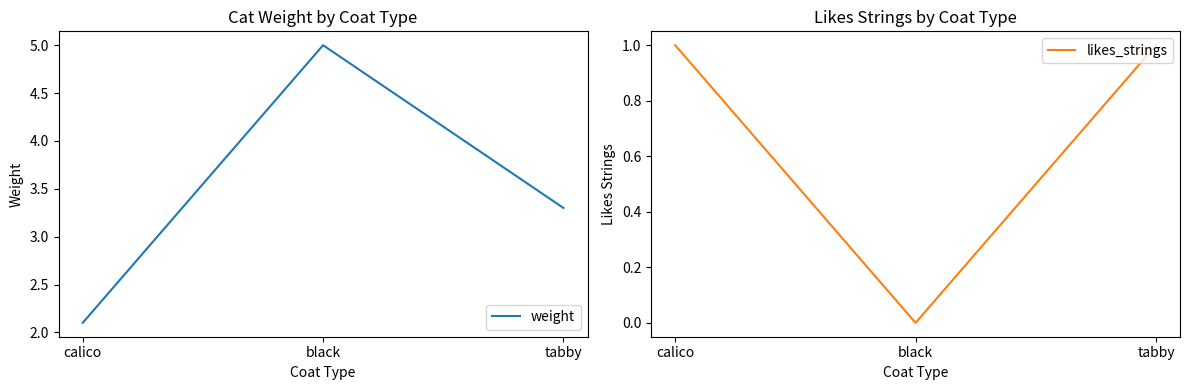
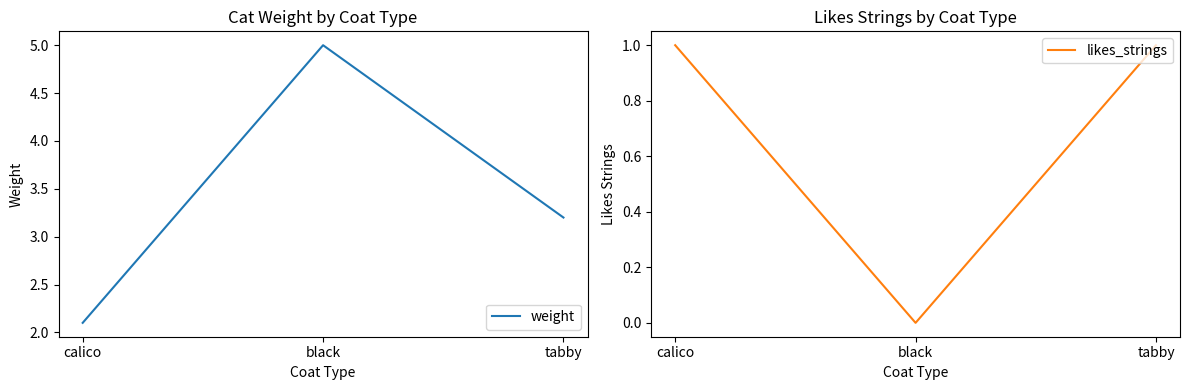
Cat Weight by Coat Type, tabby: 3.3 -> 3.2
